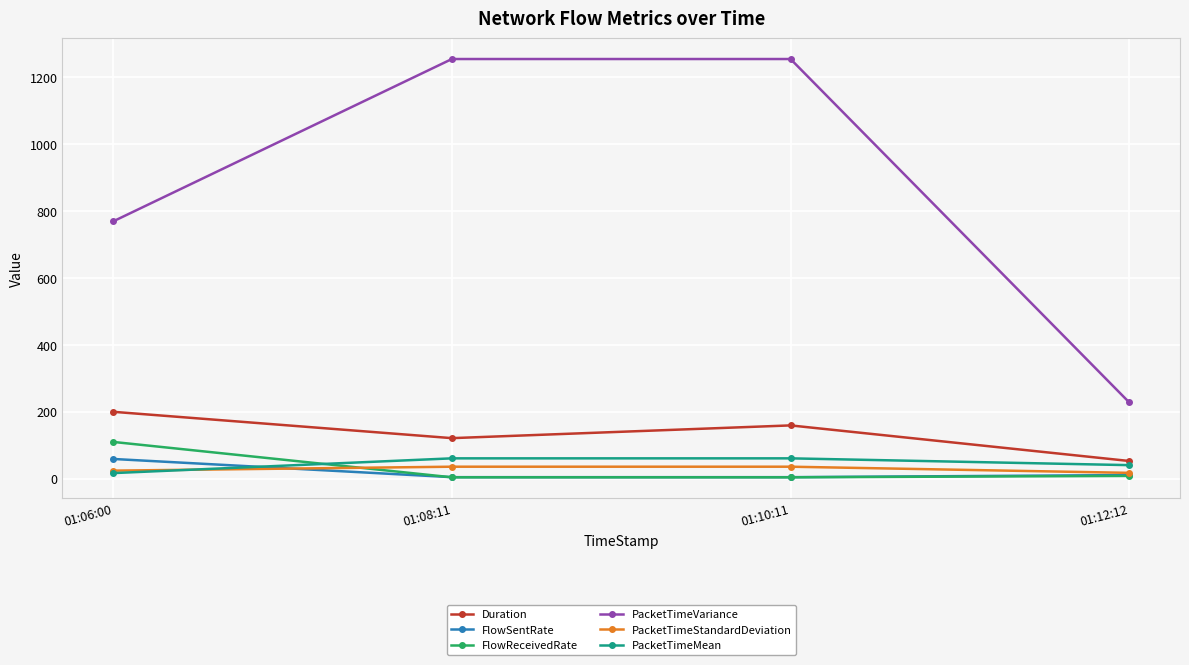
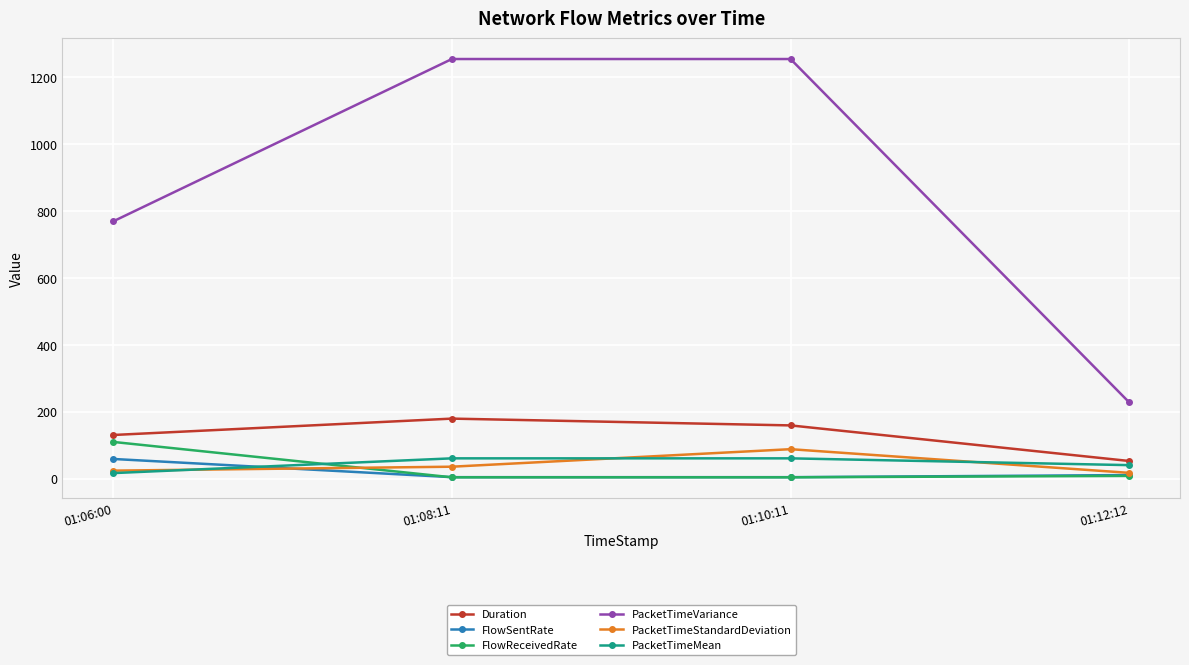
Duration, 01:06:00: 200 -> 130
Duration, 01:08:11: 120 -> 180
PacketTimeStandardDeviation, 01:10:11: 40 -> 90
